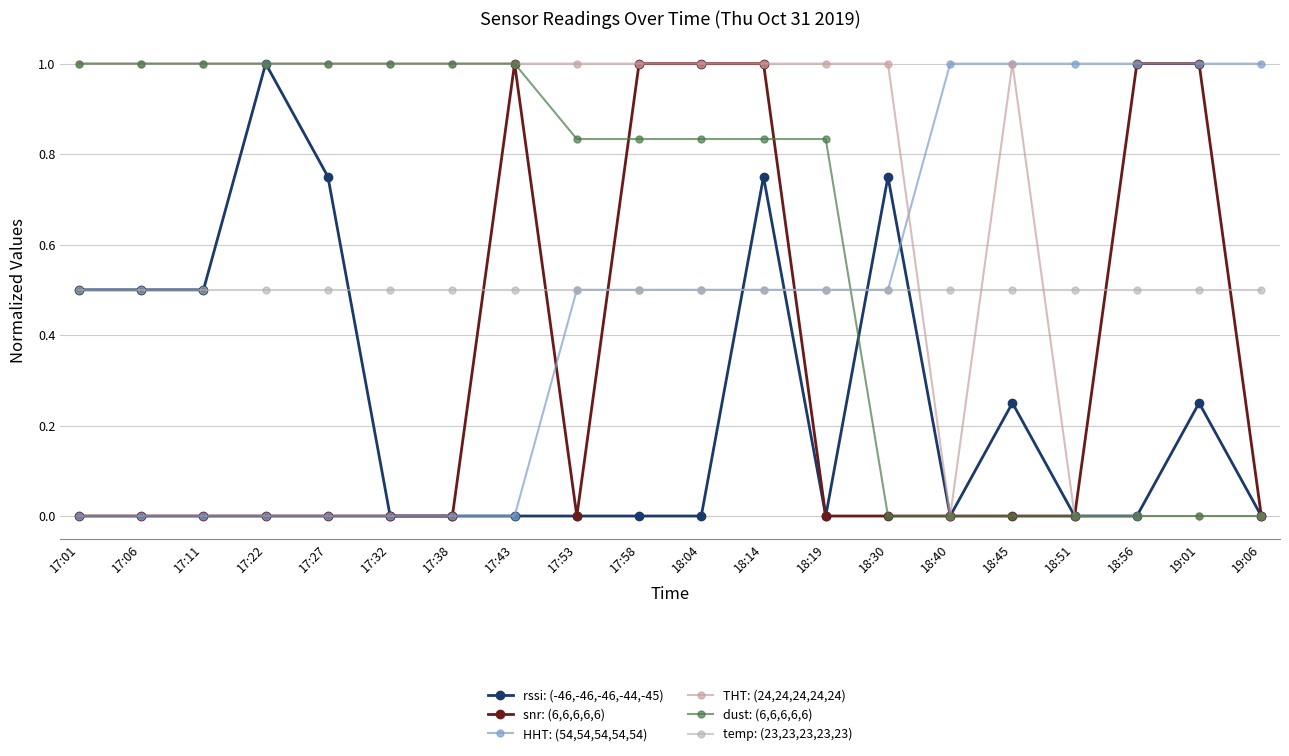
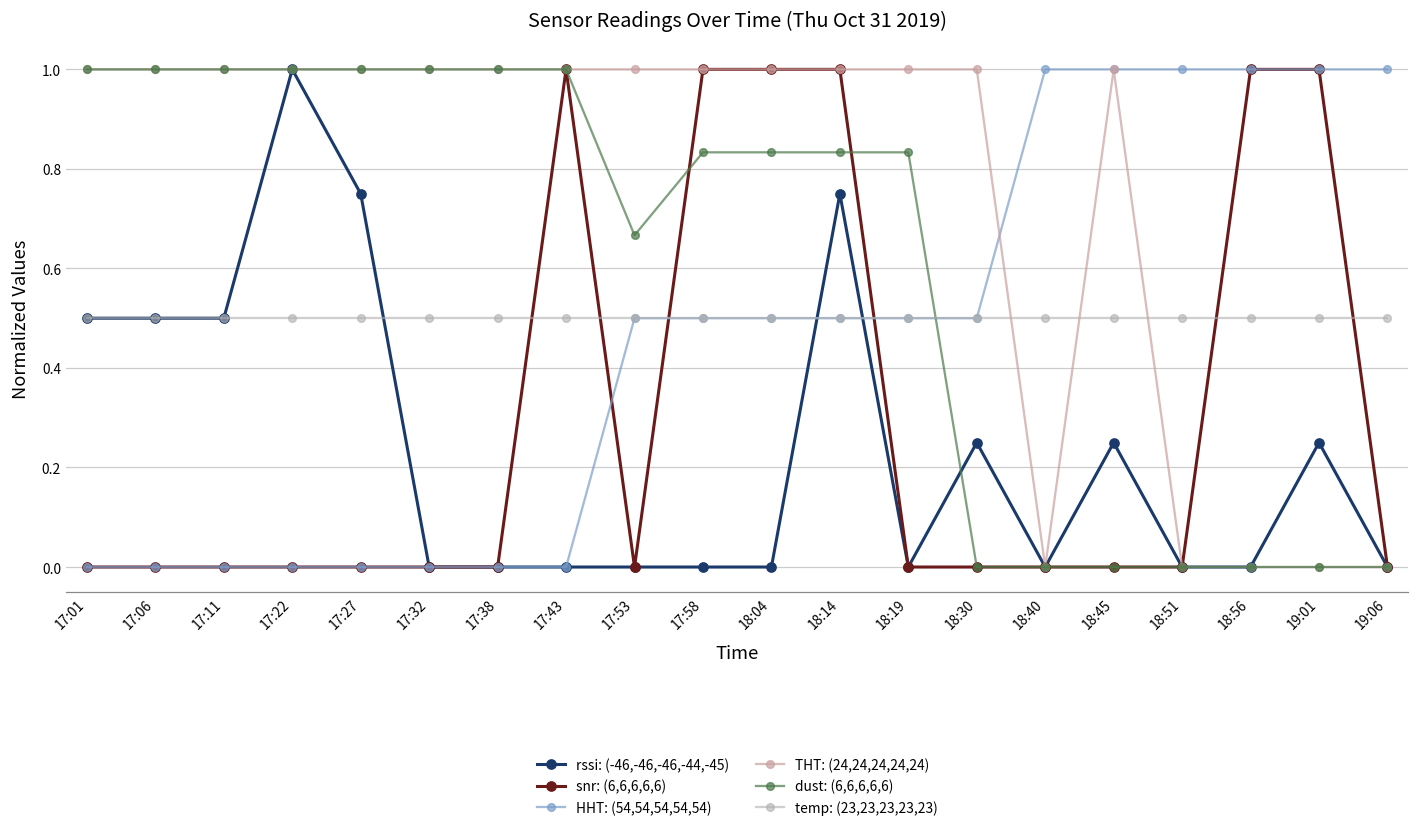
dust: (6,6,6,6,6), 17:53: 0.83 -> 0.67
rssi: (-46,-46,-46,-44,-45), 18:30: 0.75 -> 0.25
